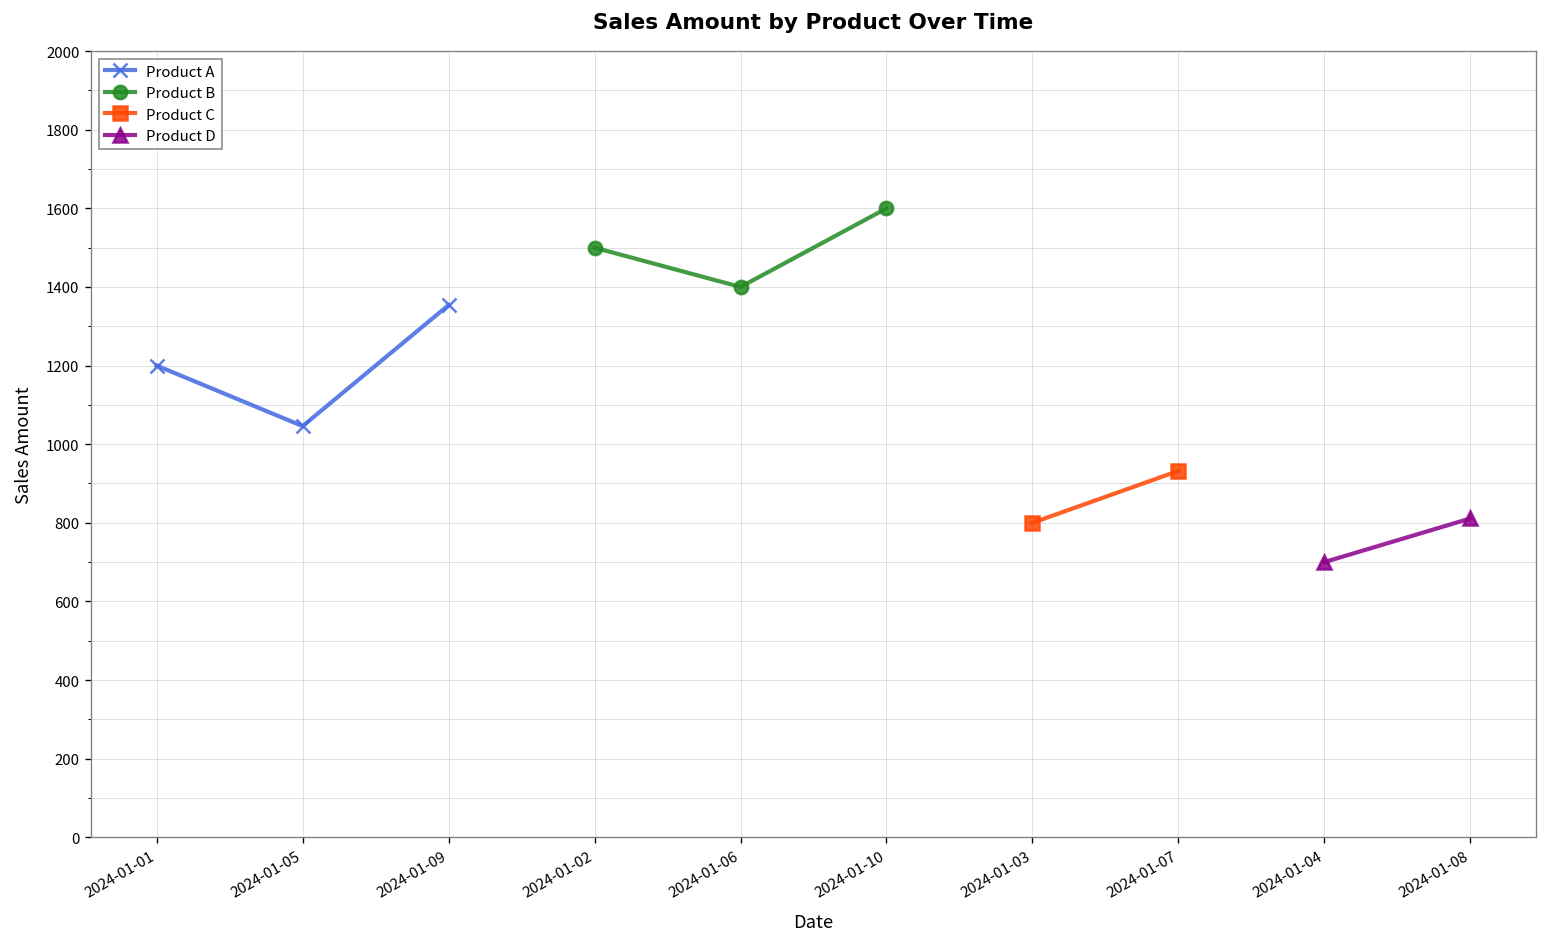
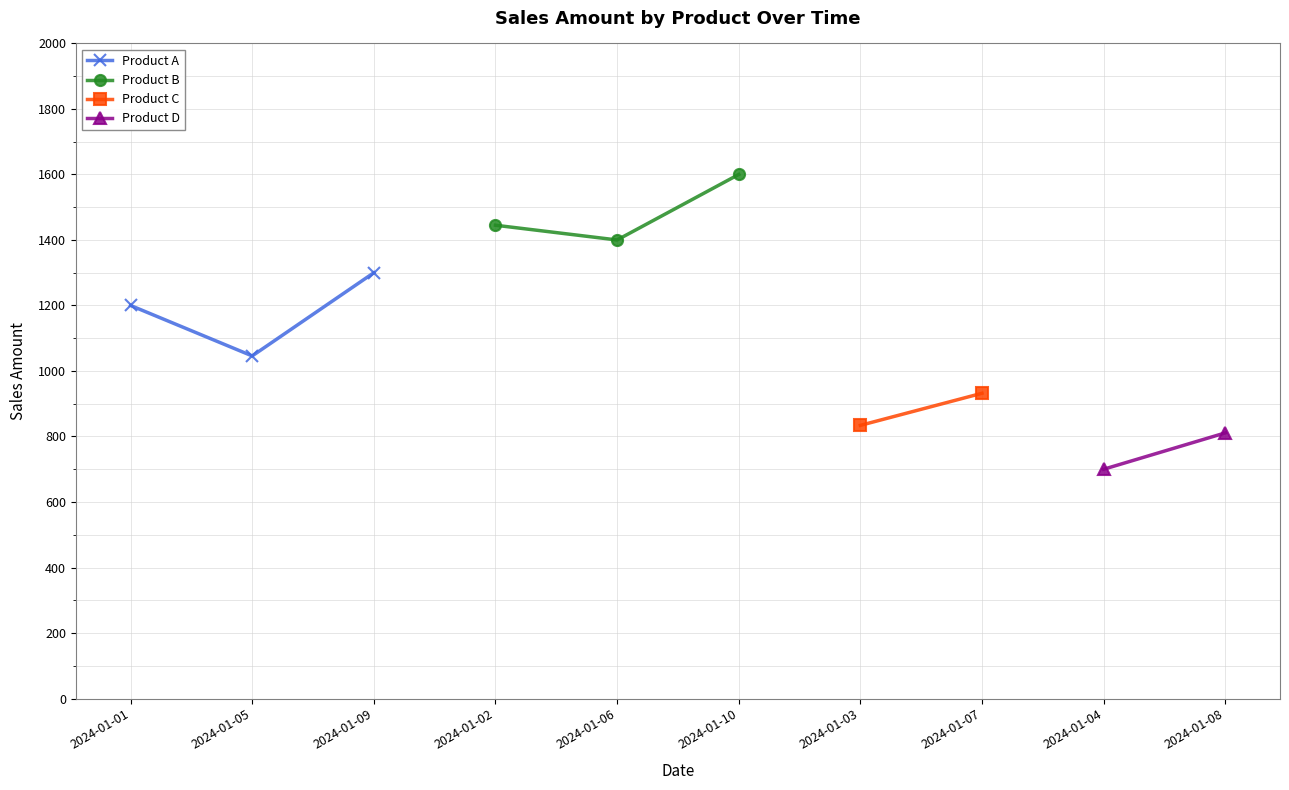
Product A, 2024-01-09: 1350 -> 1300
Product B, 2024-01-02: 1500 -> 1450
Product C, 2024-01-03: 800 -> 830
